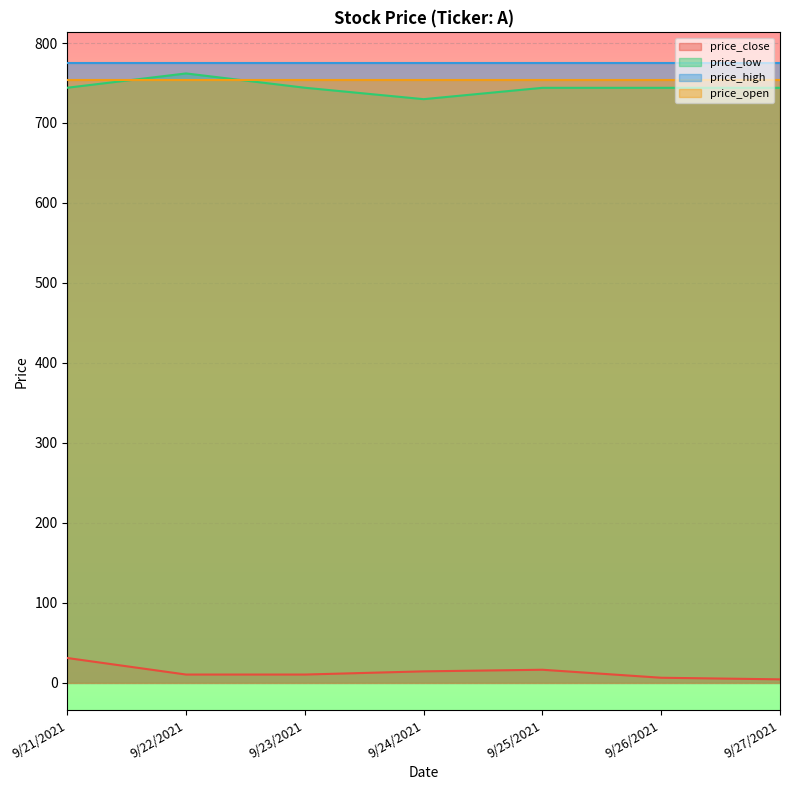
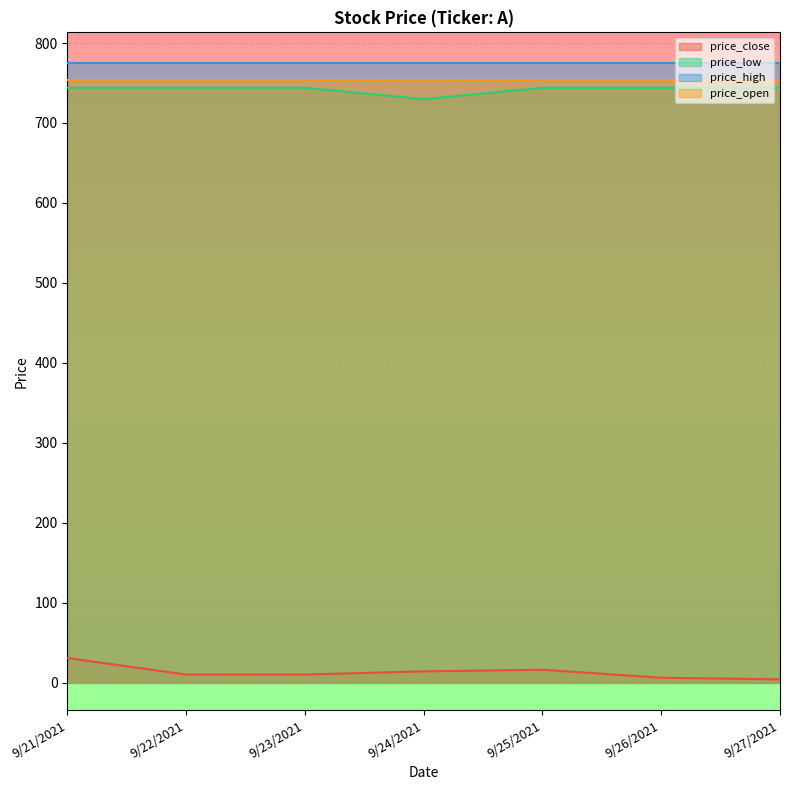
price_low, 9/22/2021: 760 -> 740
